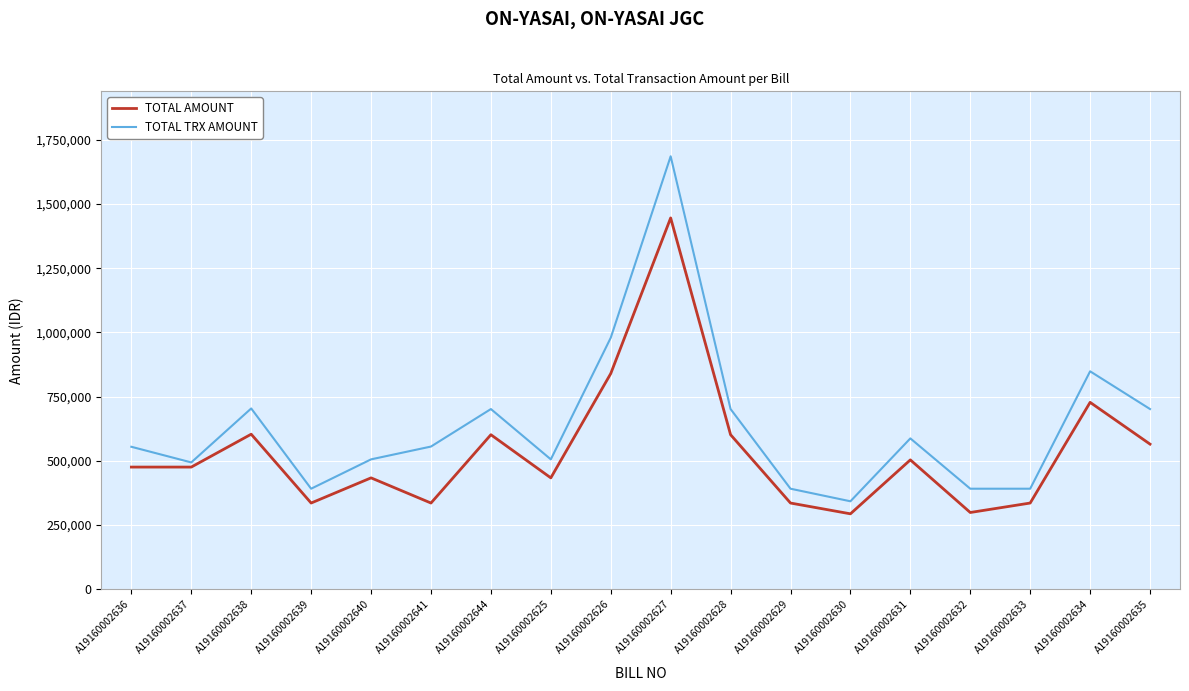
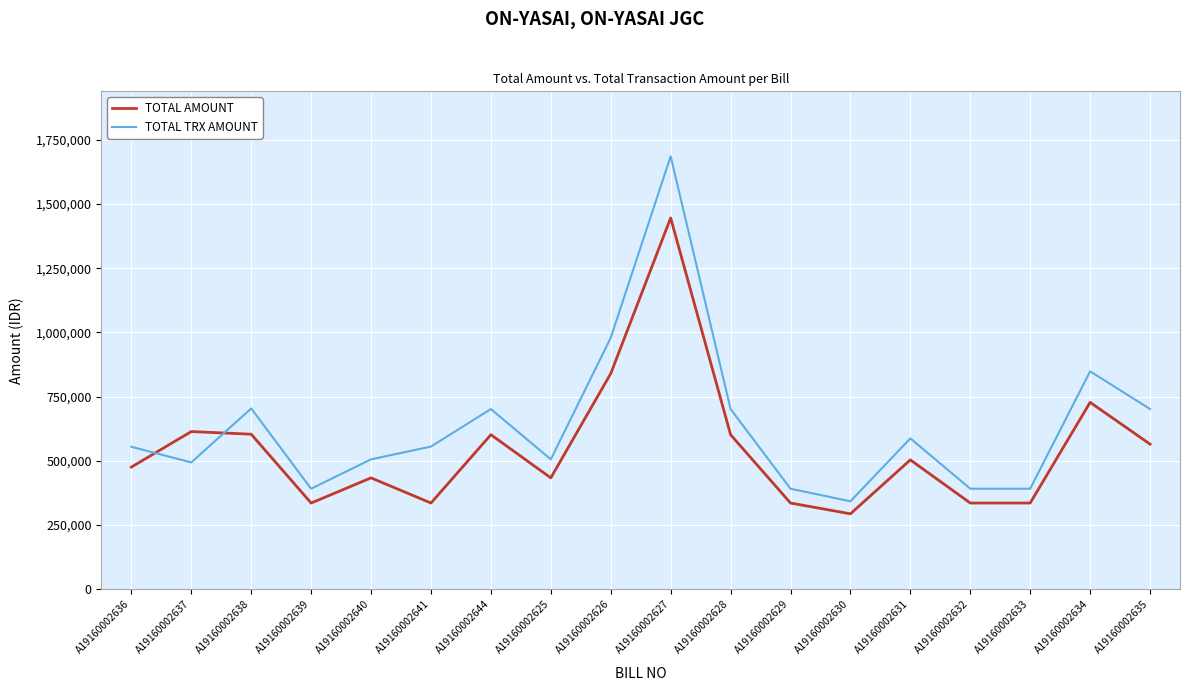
TOTAL AMOUNT, A19160002637: 480,000 -> 610,000
TOTAL AMOUNT, A19160002632: 300,000 -> 340,000
